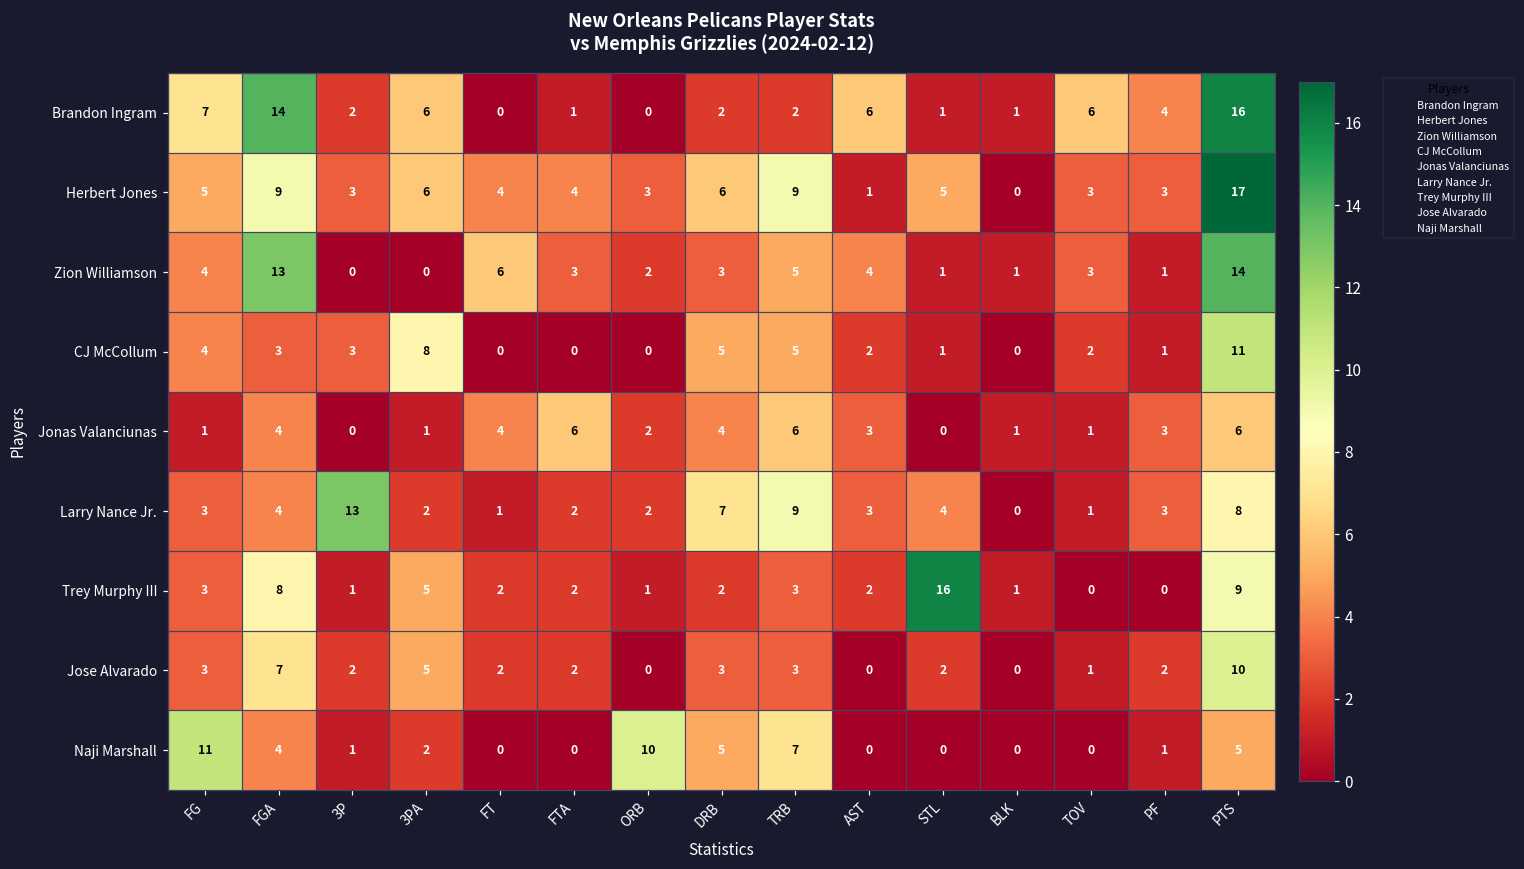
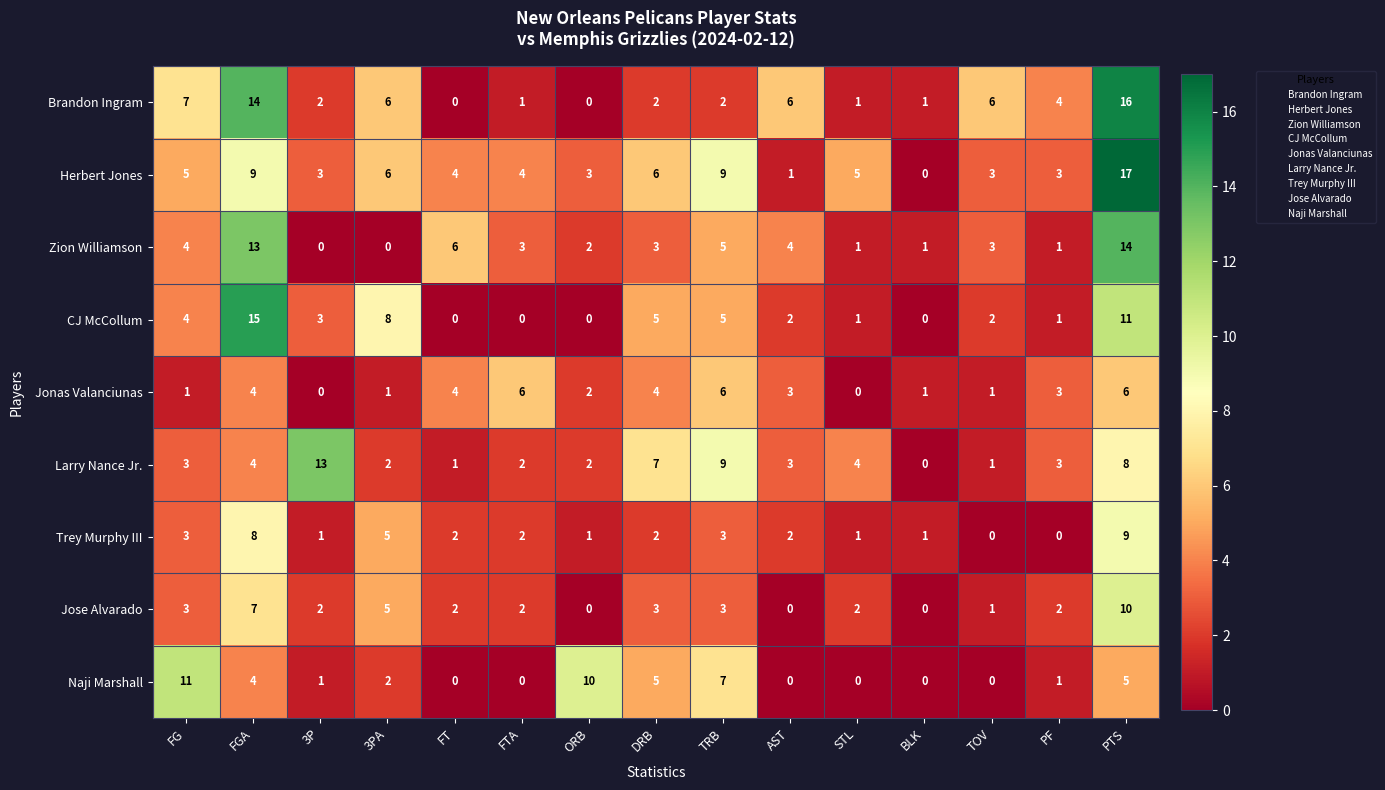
CJ McCollum, FGA: 3 -> 15
Trey Murphy III, STL: 16 -> 1
